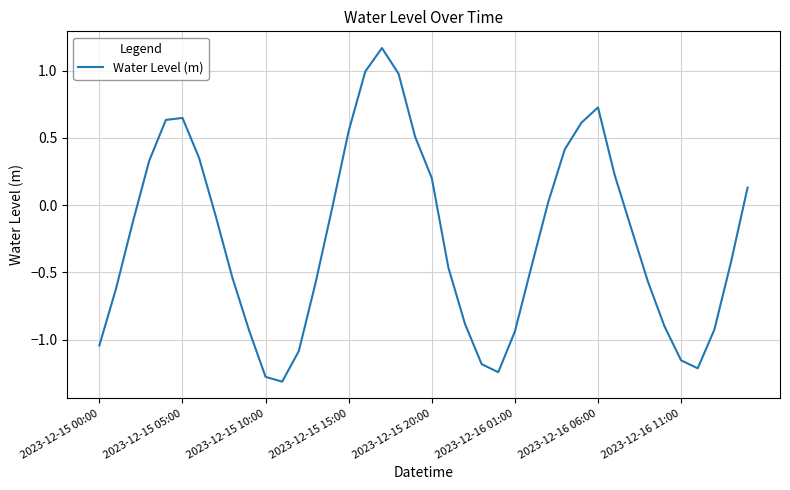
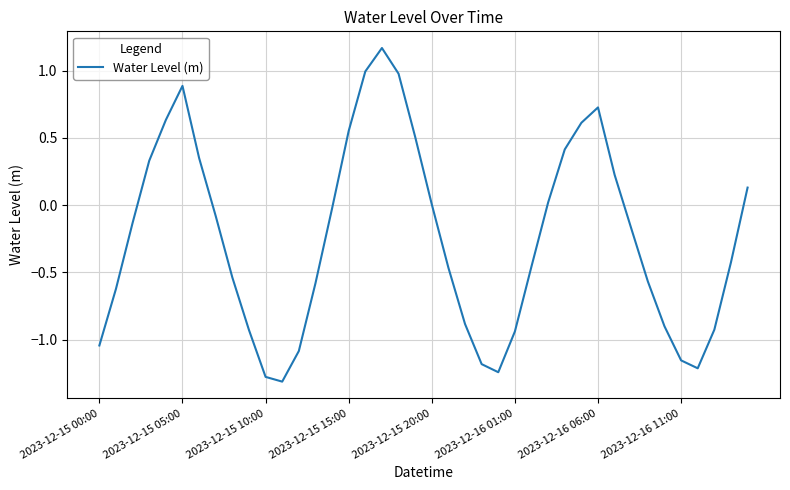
2023-12-15 05:00: 0.65 -> 0.89
2023-12-15 20:00: 0.20 -> 0.01
